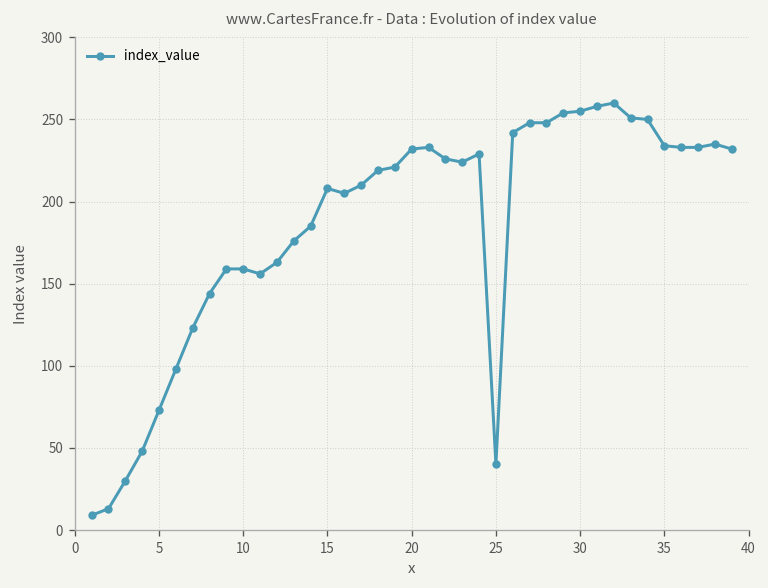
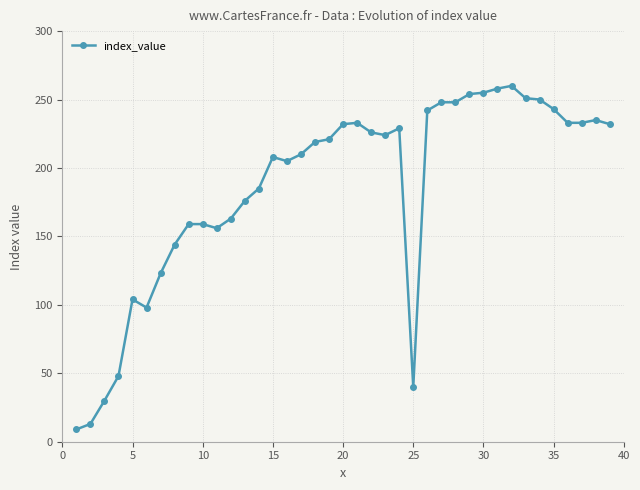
5: 73 -> 104
35: 234 -> 243
